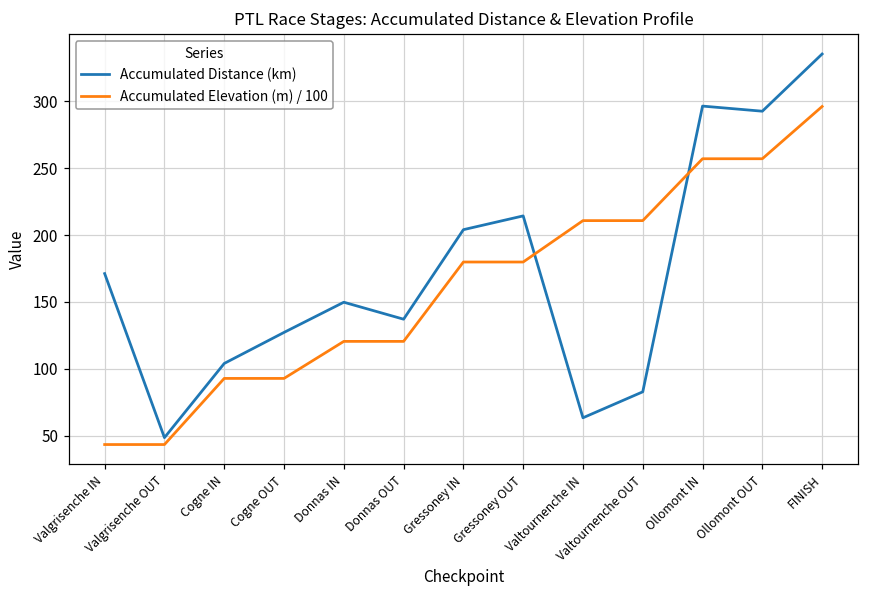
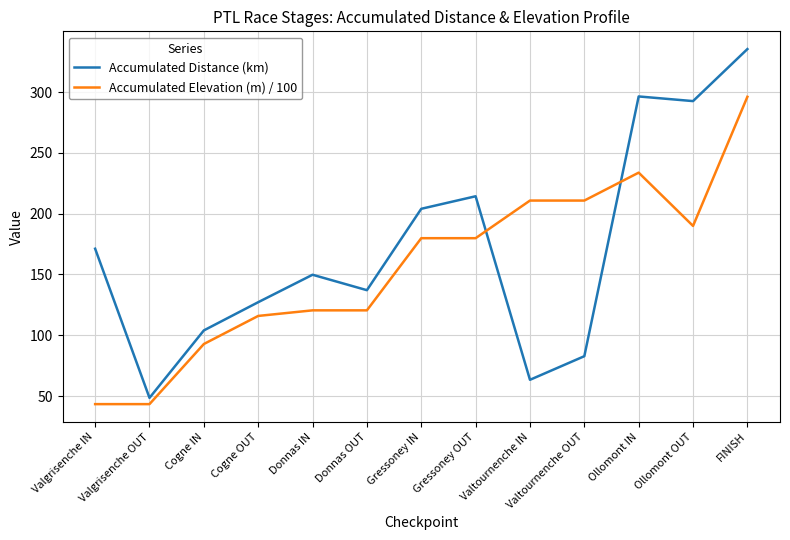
Accumulated Elevation (m) / 100, Cogne OUT: 93 -> 116
Accumulated Elevation (m) / 100, Ollomont IN: 257 -> 234
Accumulated Elevation (m) / 100, Ollomont OUT: 257 -> 190
